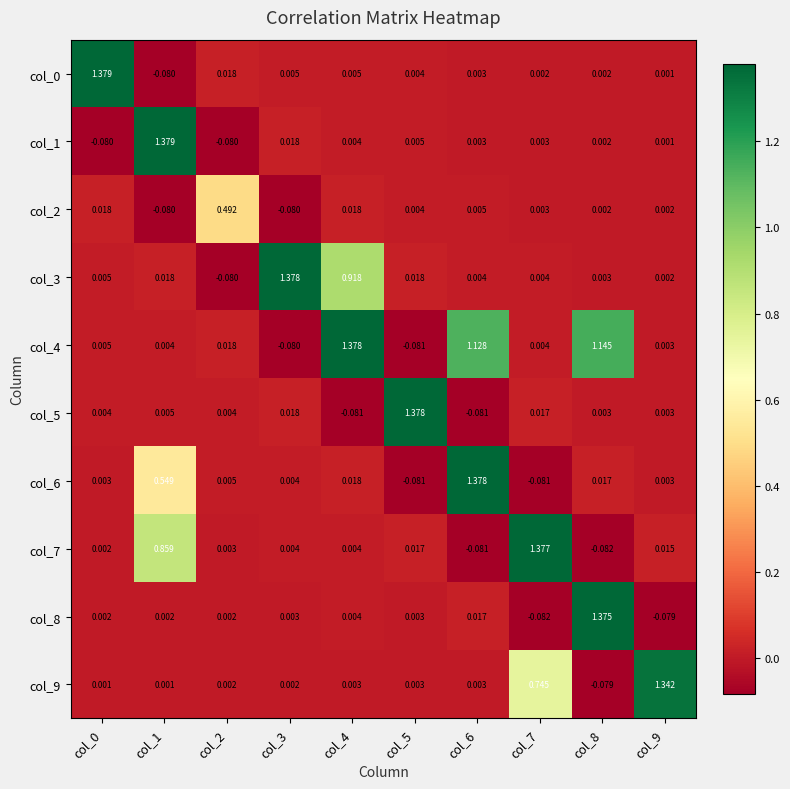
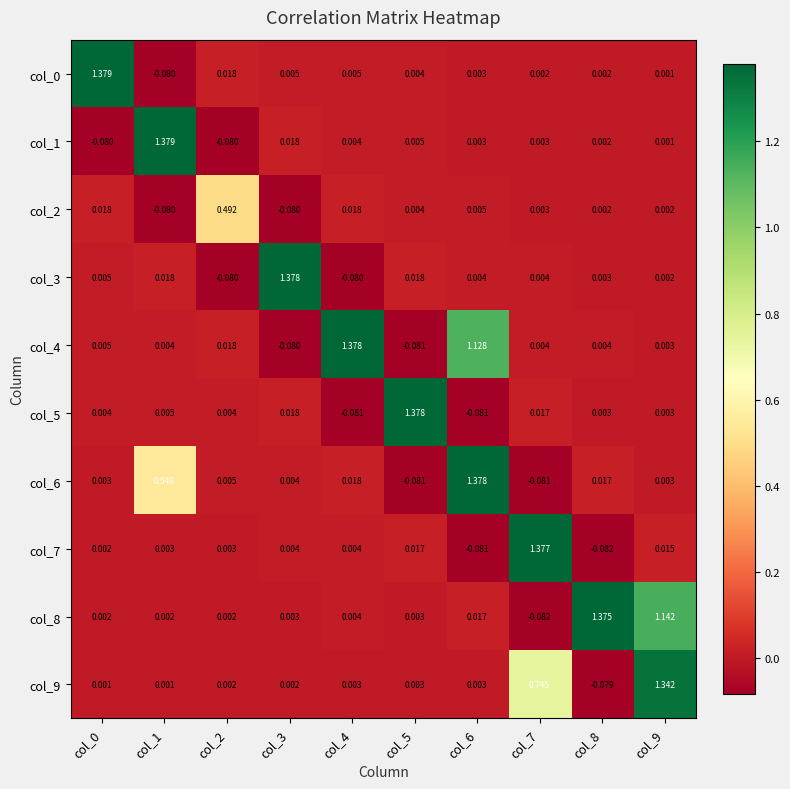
col_3, col_4: 0.918 -> -0.080
col_4, col_8: 1.145 -> 0.004
col_7, col_1: 0.859 -> 0.003
col_8, col_9: -0.079 -> 1.142
